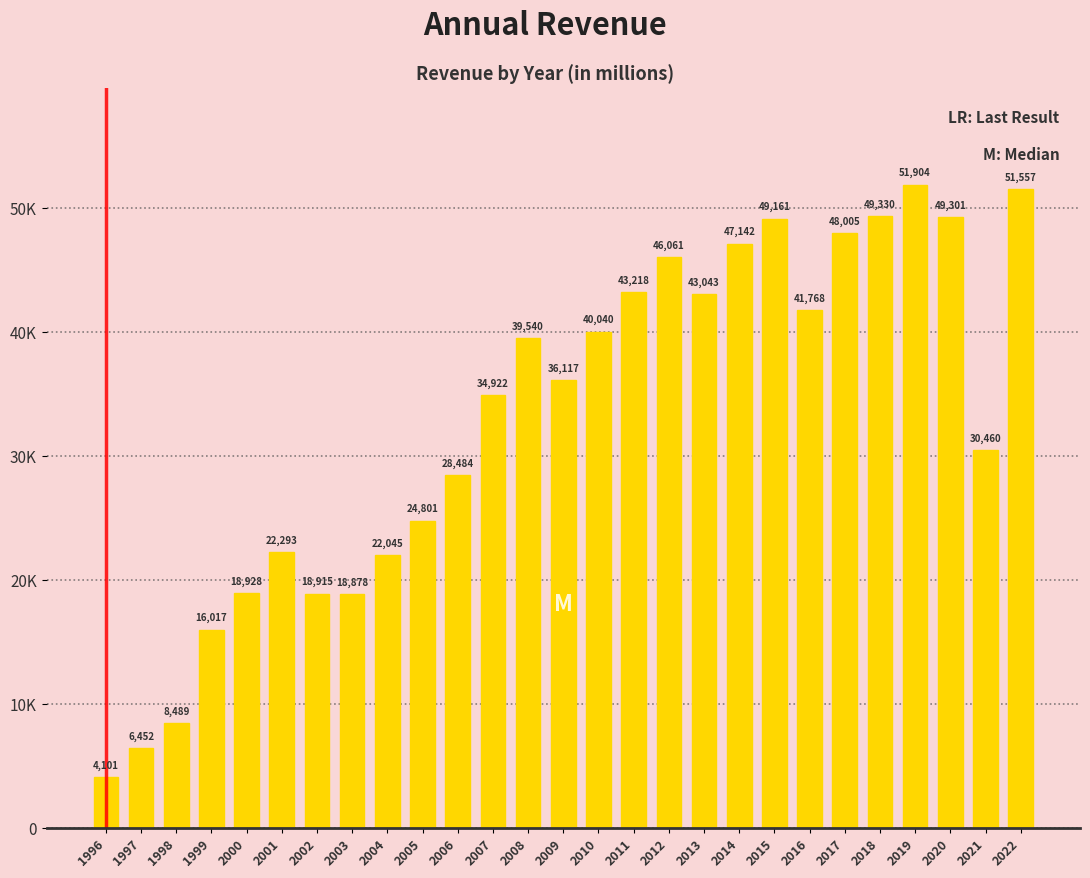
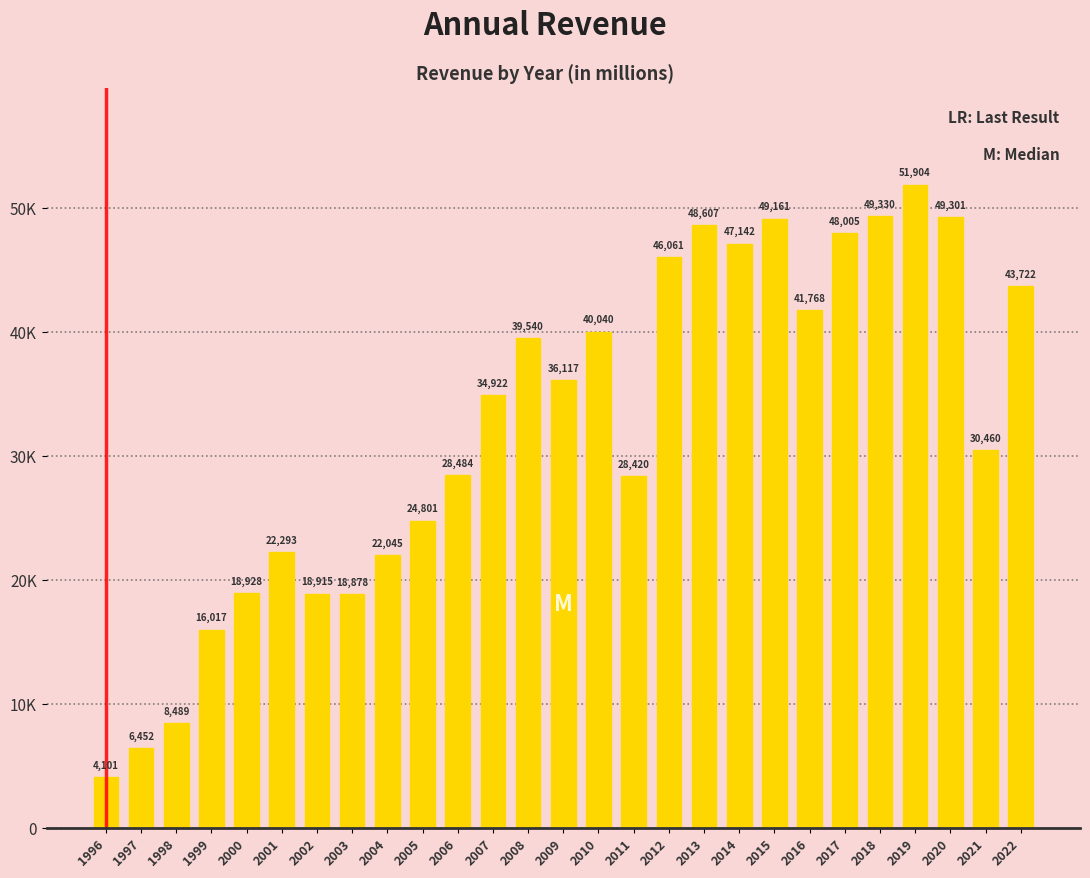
2011: 43,218 -> 28,420
2013: 43,043 -> 48,607
2022: 51,557 -> 43,722
